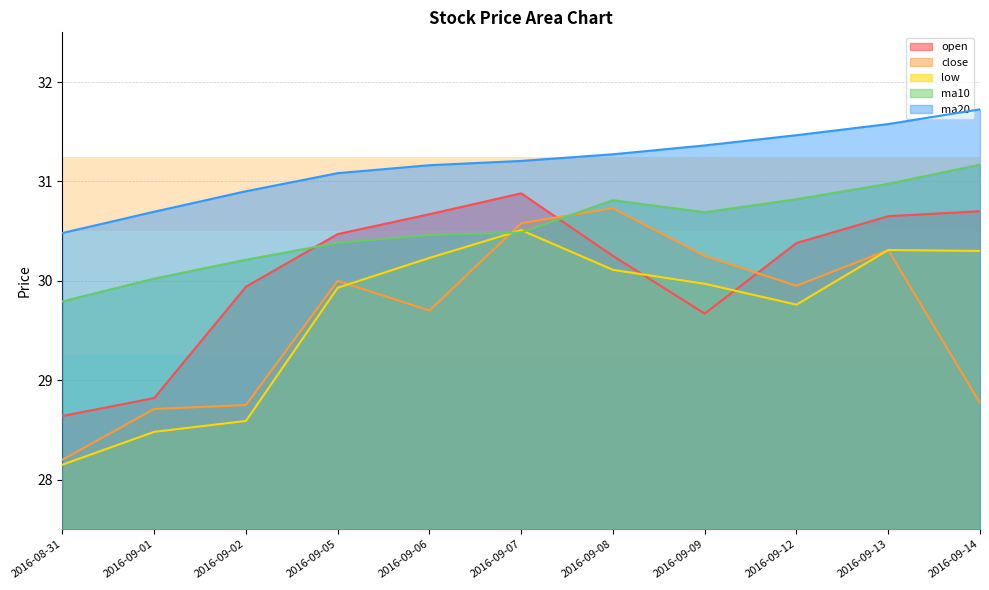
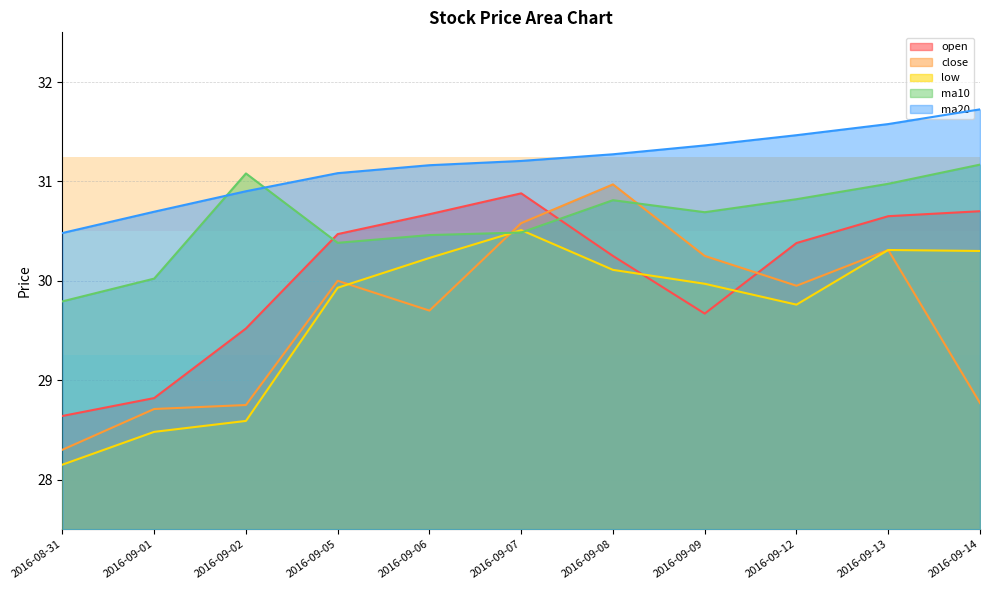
close, 2016-08-31: 28.2 -> 28.3
open, 2016-09-02: 29.9 -> 29.5
ma10, 2016-09-02: 30.2 -> 31.1
close, 2016-09-08: 30.7 -> 31.0
